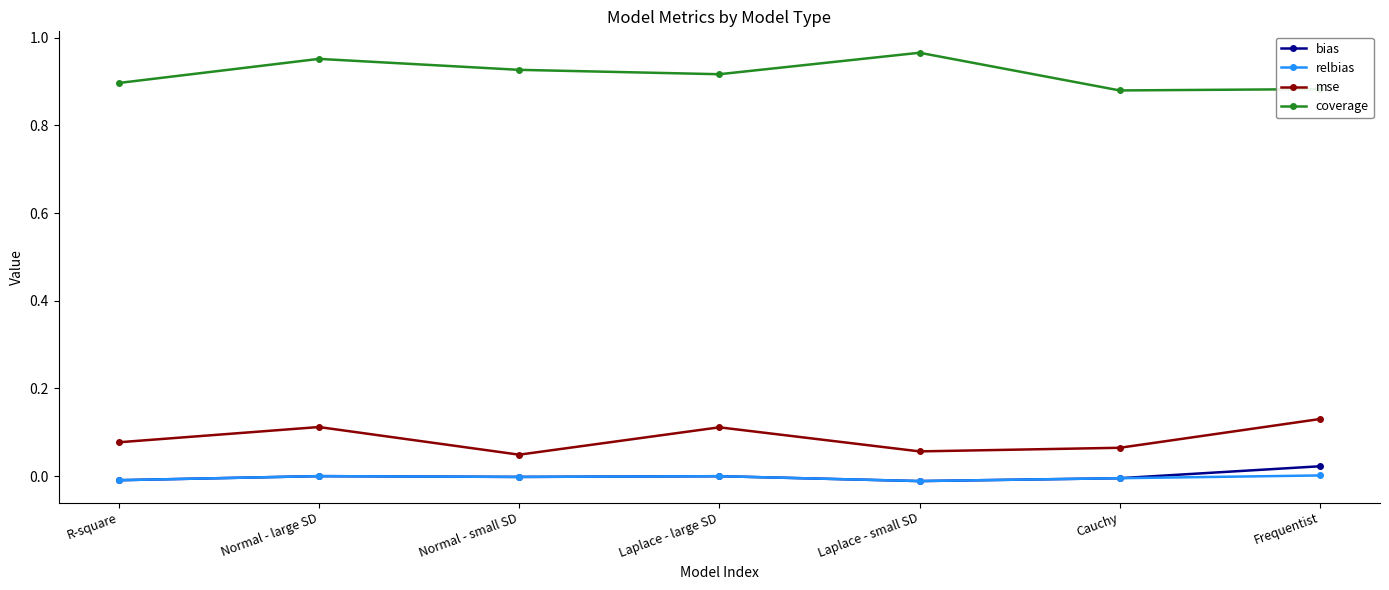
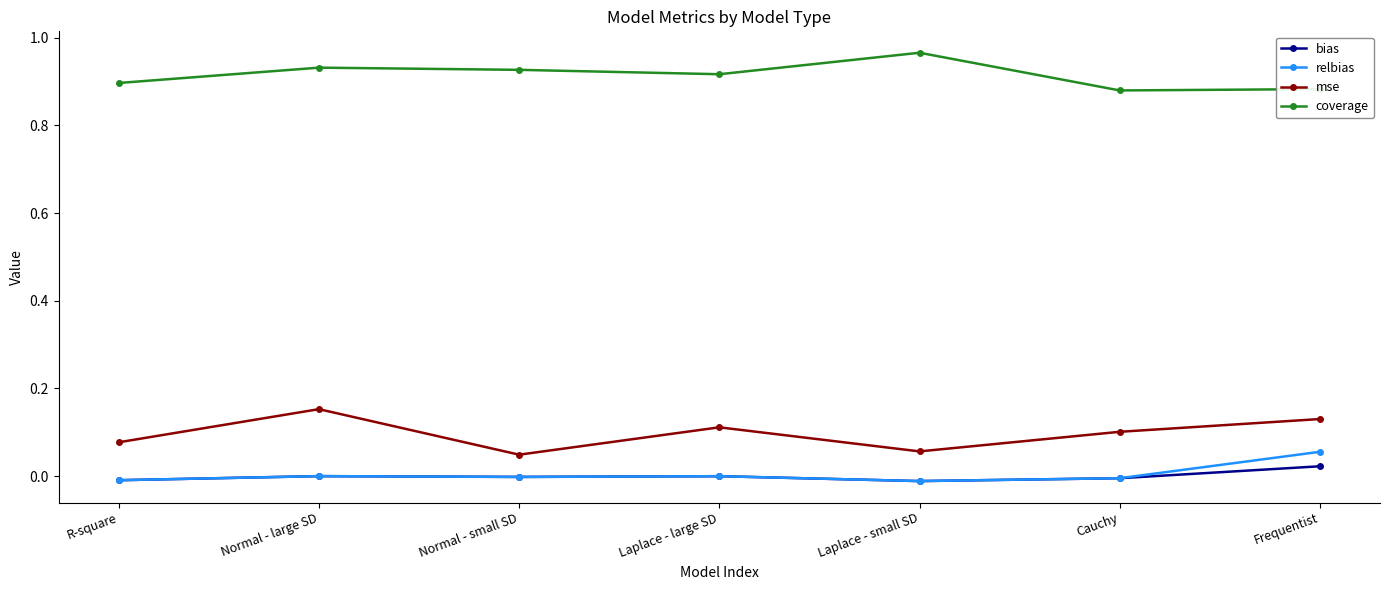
mse, Normal - large SD: 0.11 -> 0.15
coverage, Normal - large SD: 0.95 -> 0.93
mse, Cauchy: 0.06 -> 0.10
relbias, Frequentist: 0.00 -> 0.06
